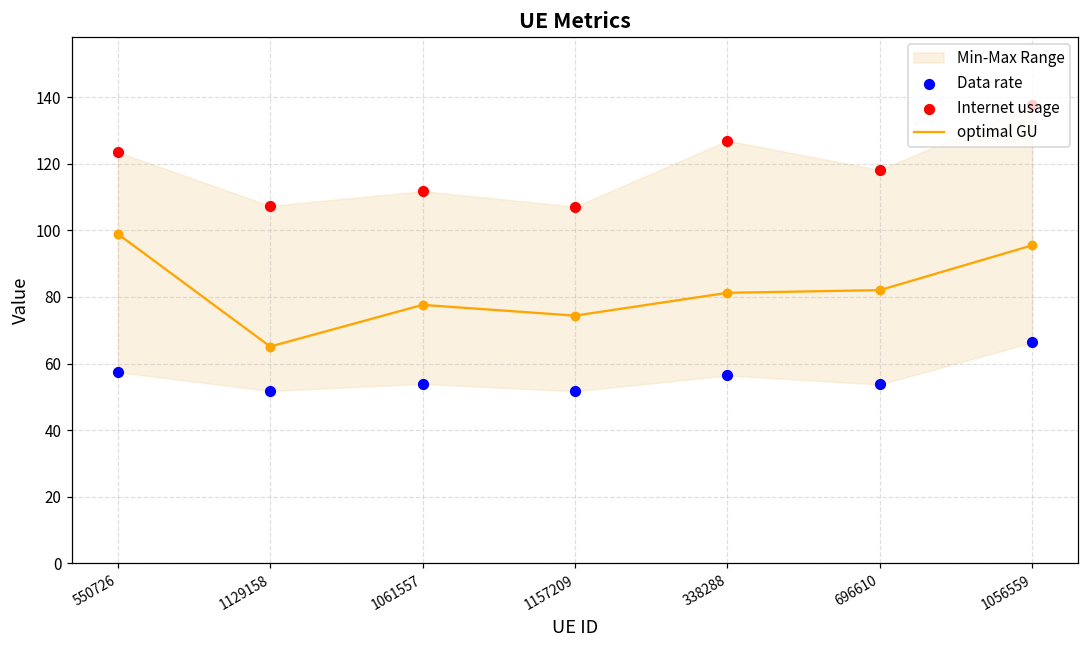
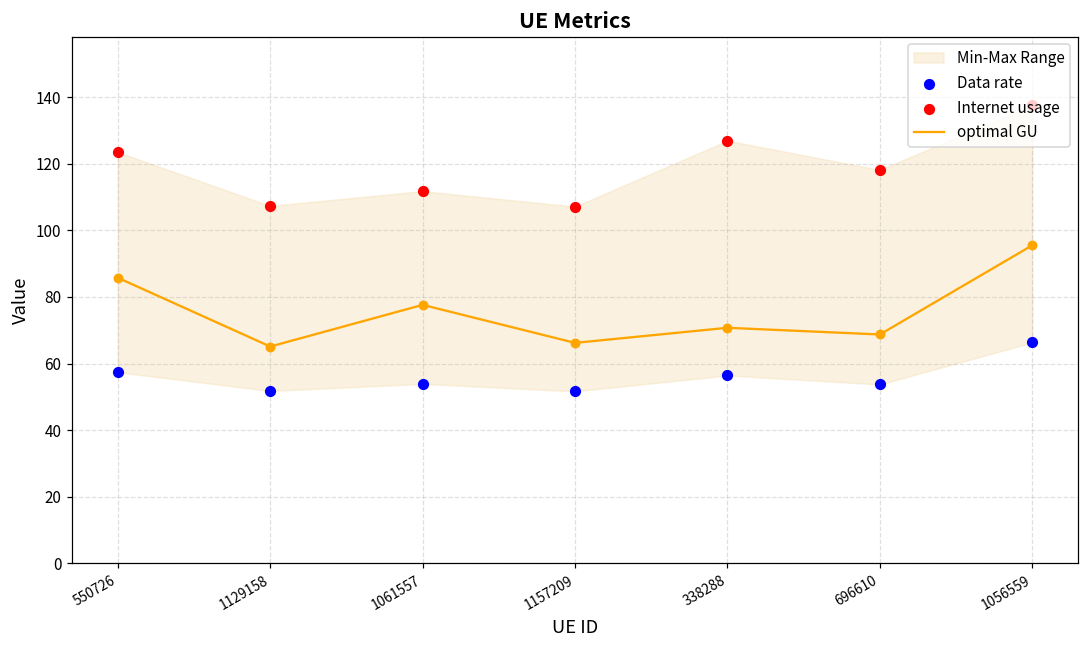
optimal GU, 550726: 99 -> 86
optimal GU, 1157209: 74 -> 66
optimal GU, 338288: 81 -> 71
optimal GU, 696610: 82 -> 69
